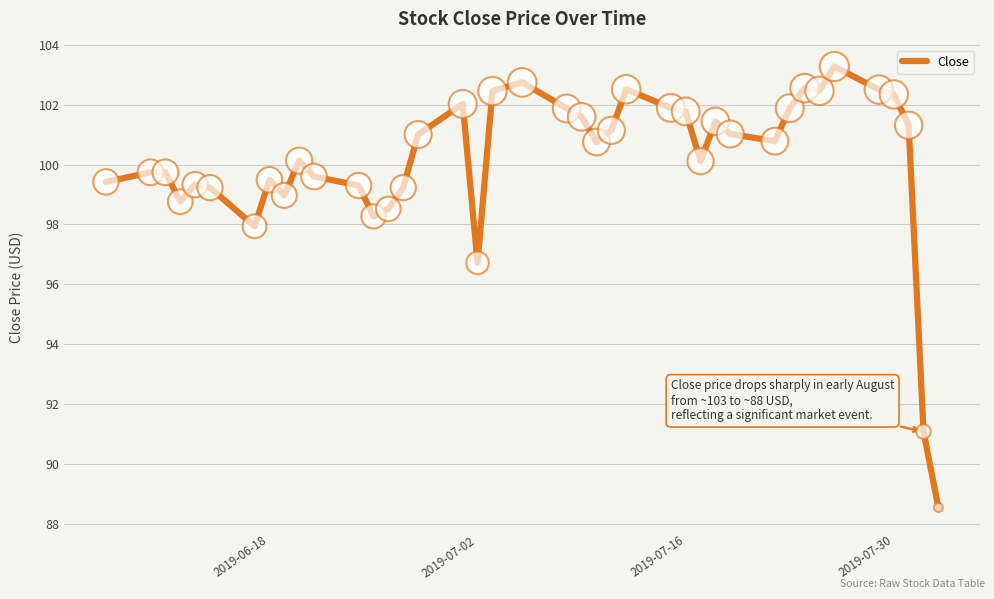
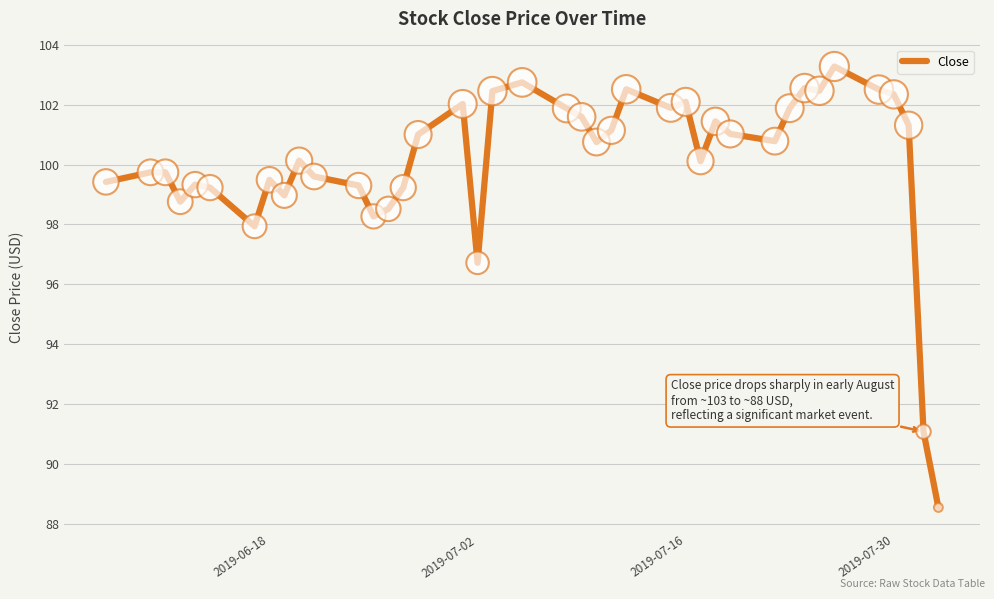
2019-07-16: 101.8 -> 102.1
